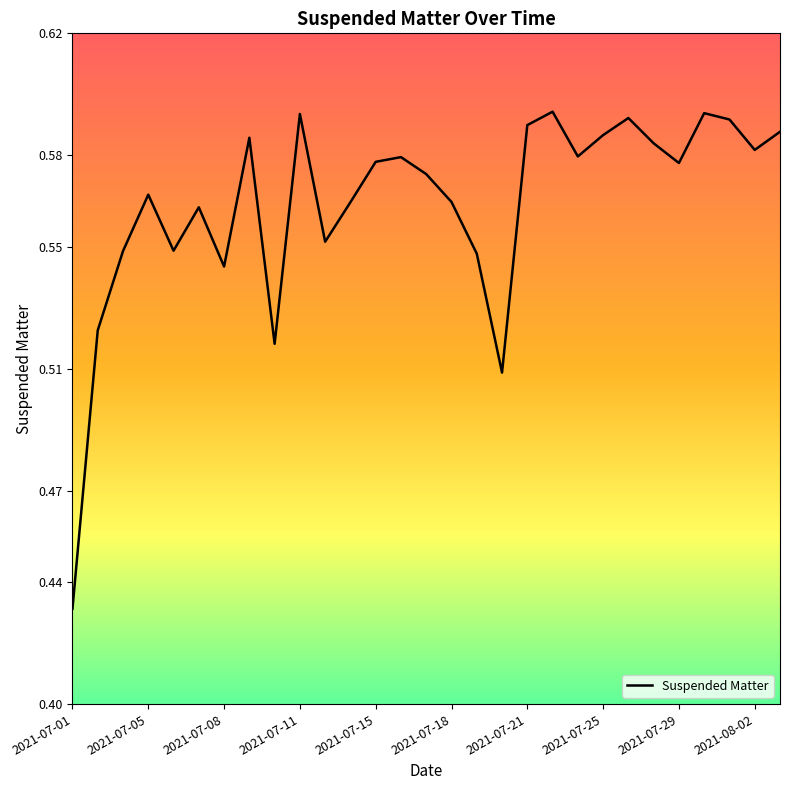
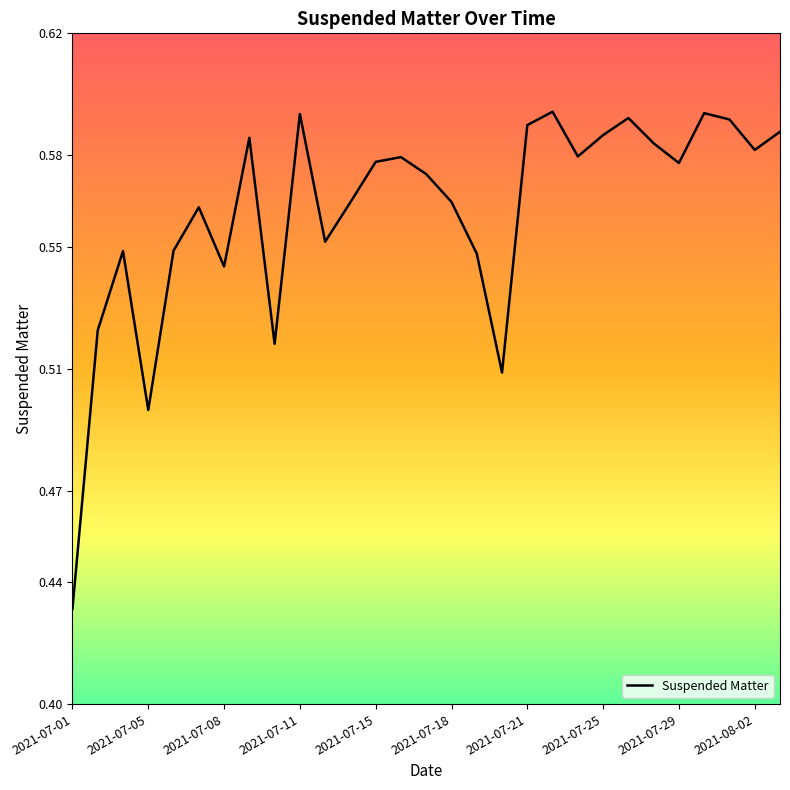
2021-07-05: 0.567 -> 0.496
